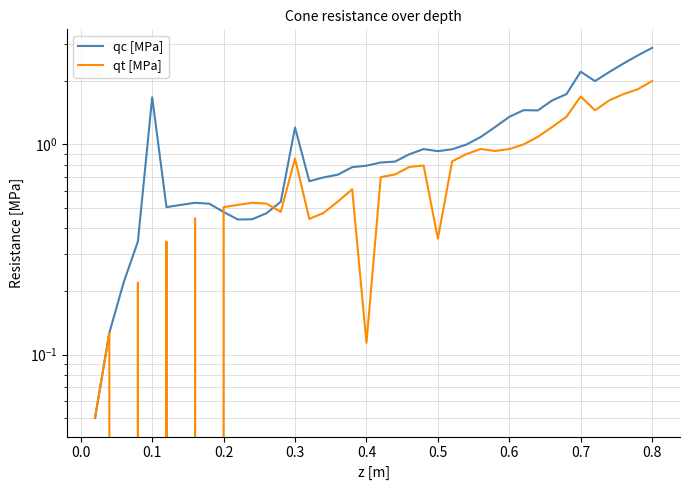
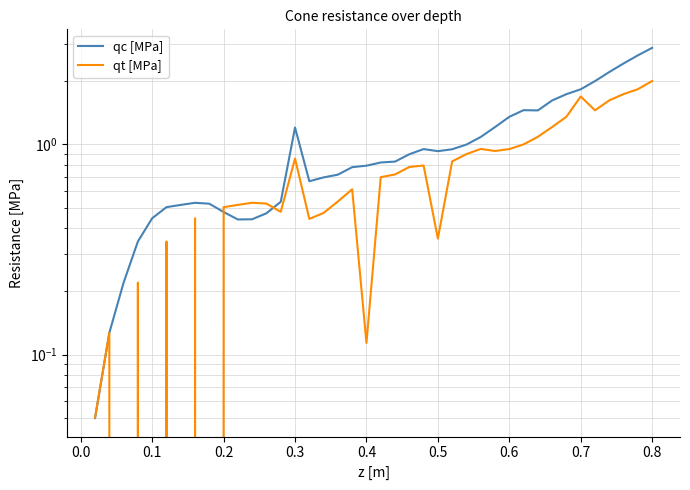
qc [MPa], 0.1: 1.7 -> 0.45
qc [MPa], 0.7: 2.2 -> 1.8
